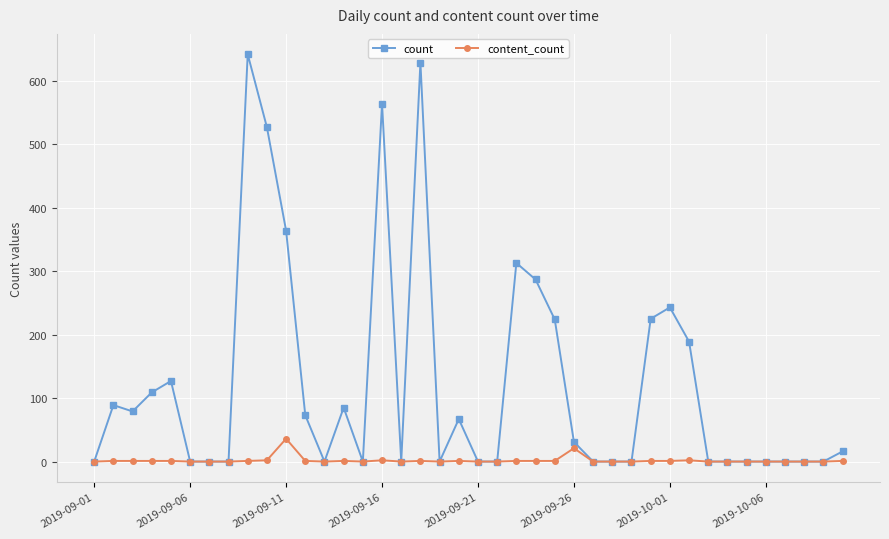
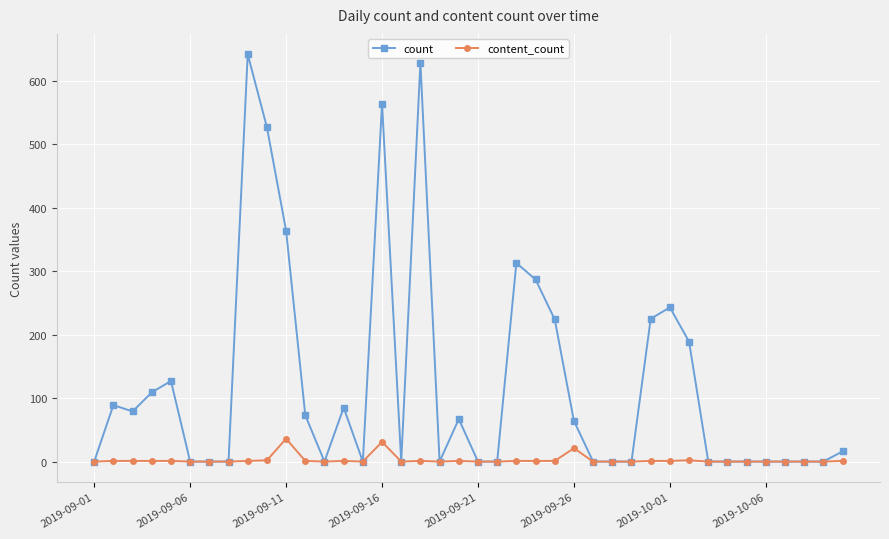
content_count, 2019-09-16: 0 -> 30
count, 2019-09-26: 30 -> 60
